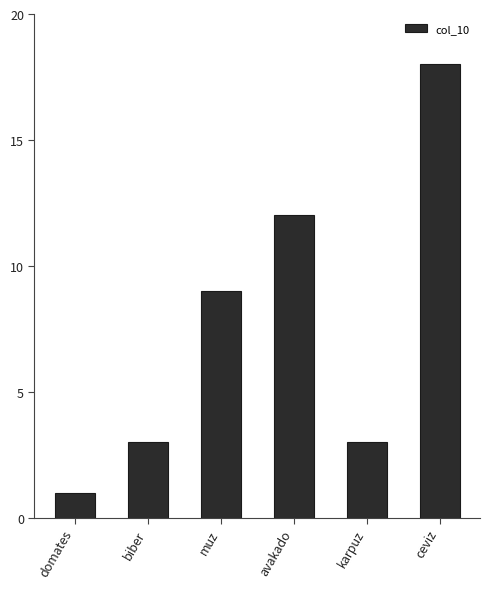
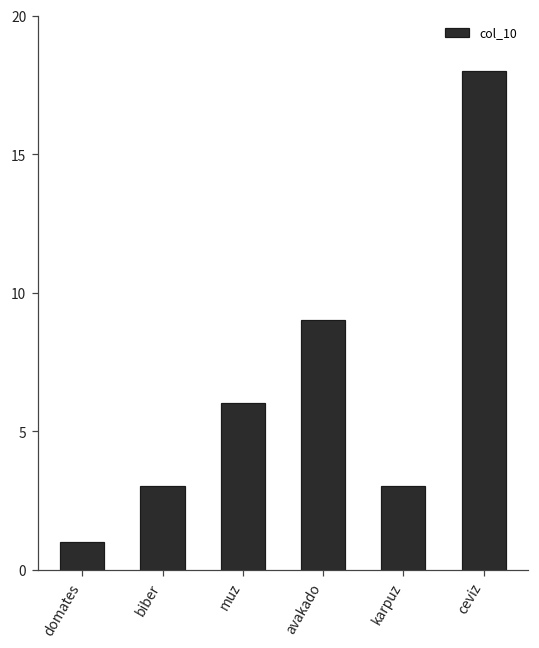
muz: 9 -> 6
avakado: 12 -> 9
